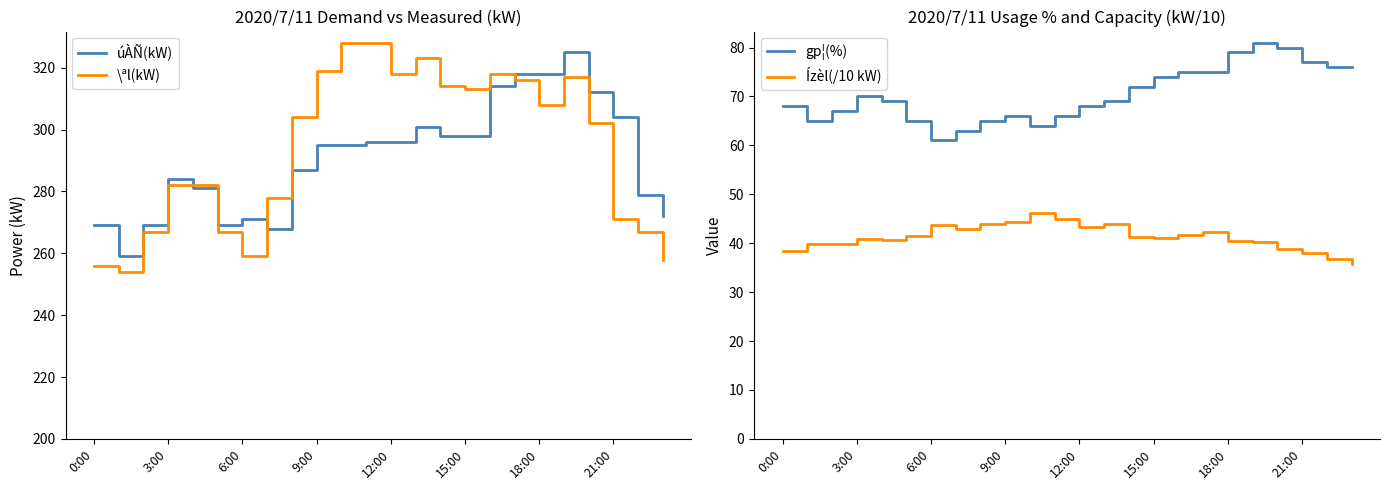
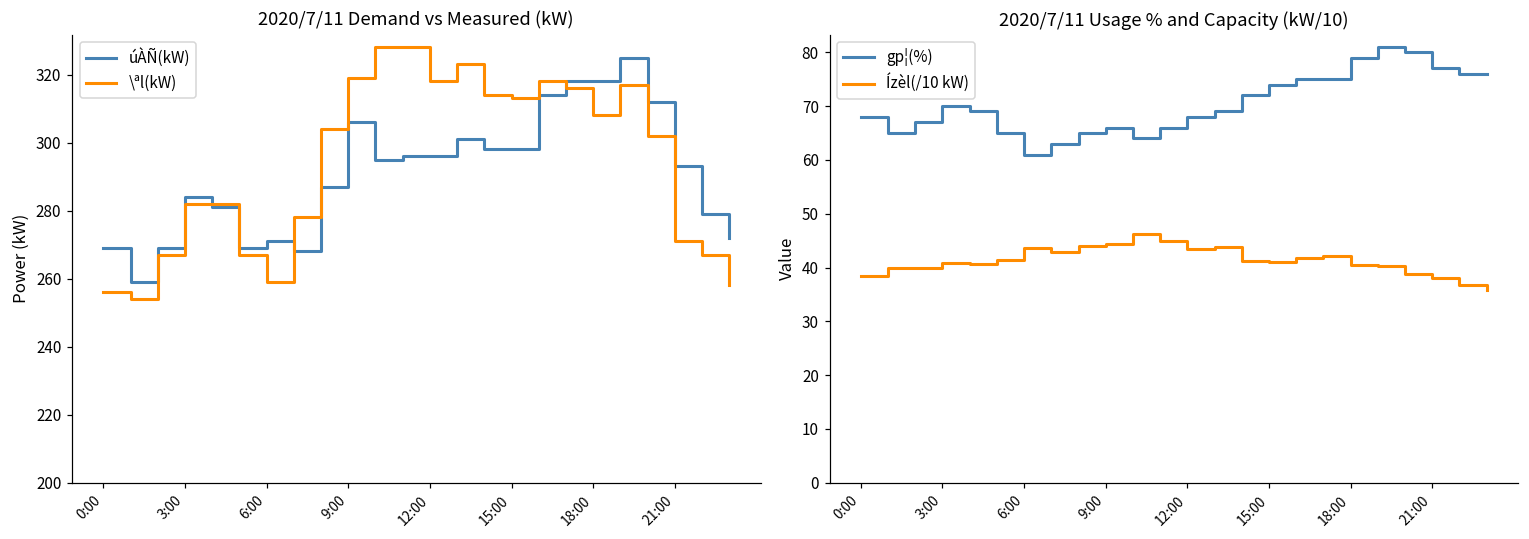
2020/7/11 Demand vs Measured (kW), úÀÑ(kW), 9:00: 295 -> 306
2020/7/11 Demand vs Measured (kW), úÀÑ(kW), 21:00: 304 -> 293
